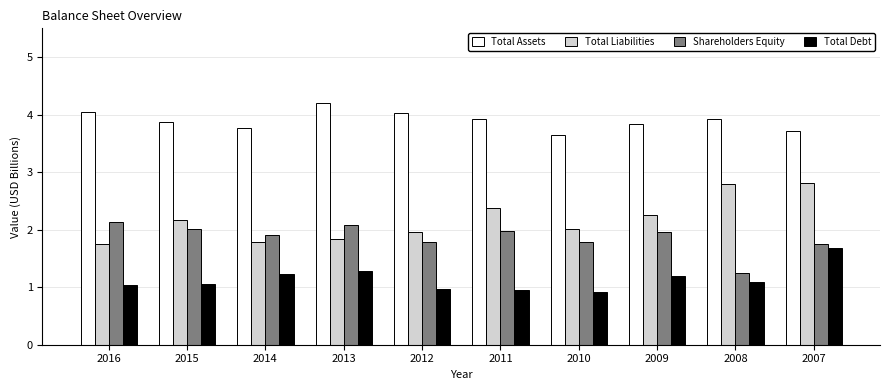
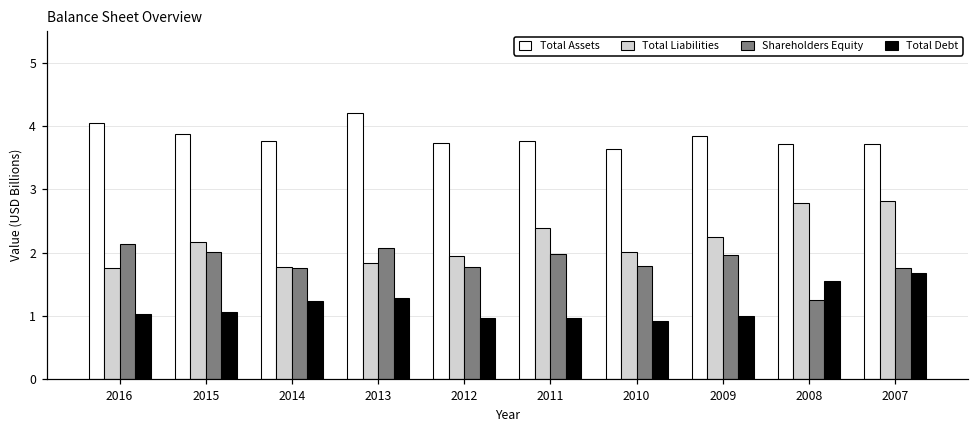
Shareholders Equity, 2014: 1.9 -> 1.8
Total Assets, 2012: 4.0 -> 3.7
Total Assets, 2011: 3.9 -> 3.8
Total Debt, 2009: 1.2 -> 1.0
Total Assets, 2008: 3.9 -> 3.7
Total Debt, 2008: 1.1 -> 1.5
